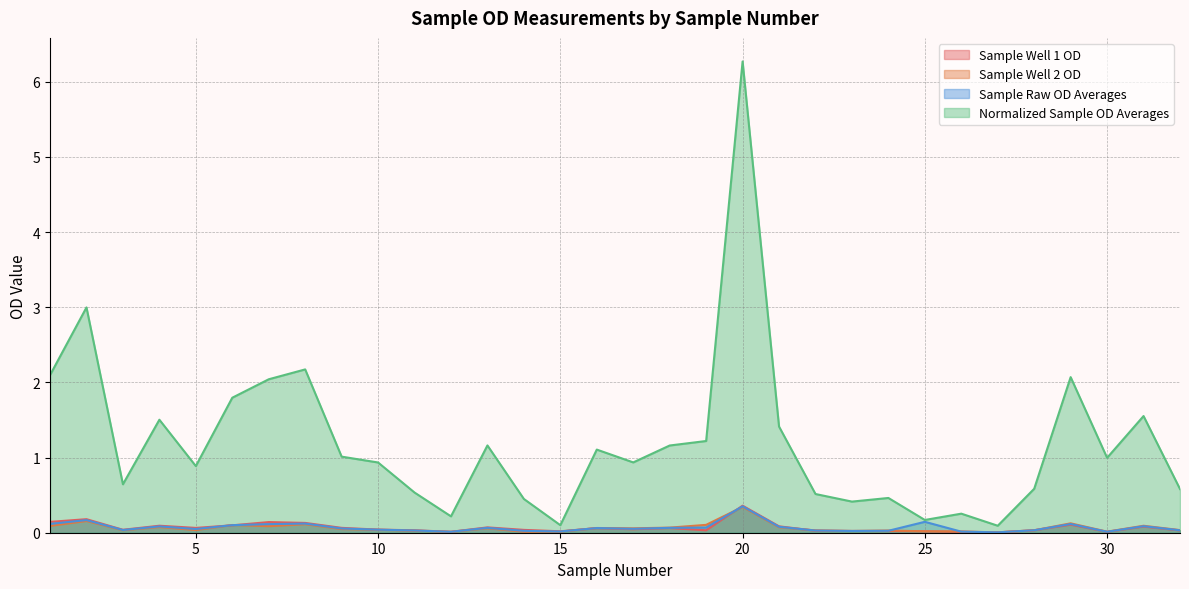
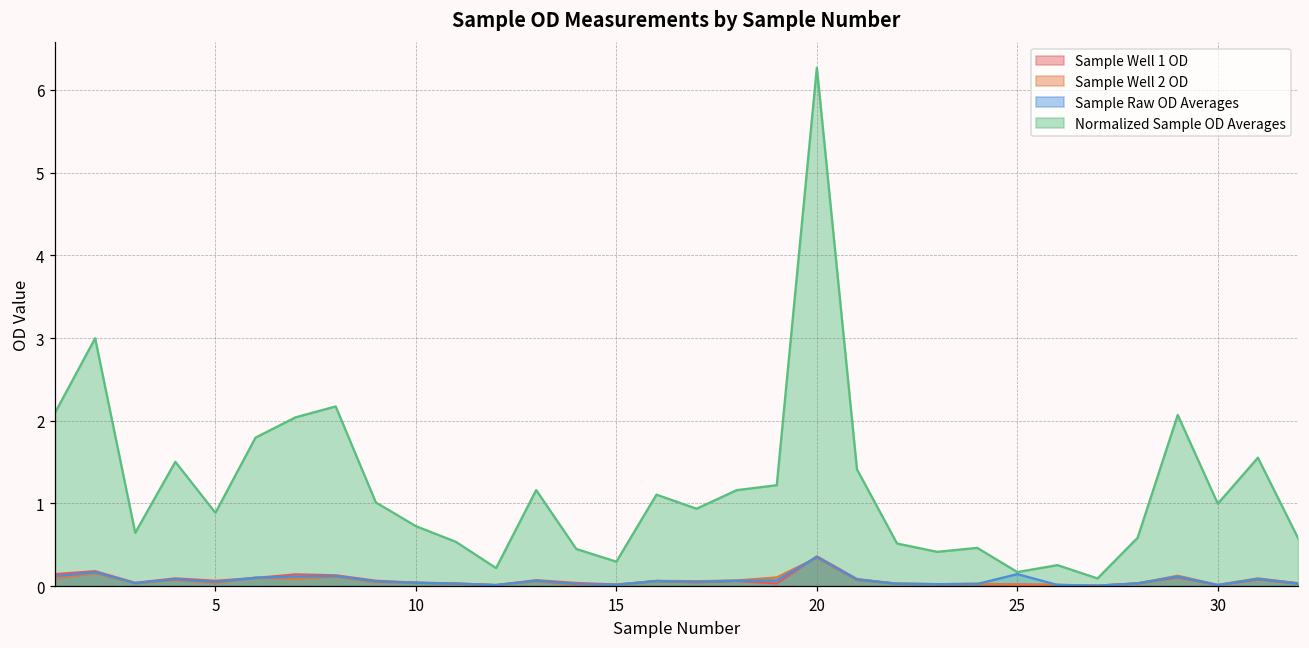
Normalized Sample OD Averages, 10: 0.9 -> 0.7
Normalized Sample OD Averages, 15: 0.1 -> 0.3
